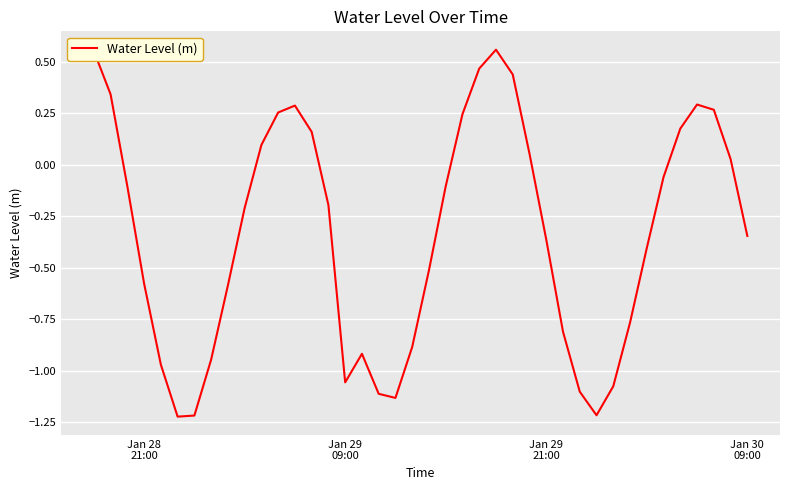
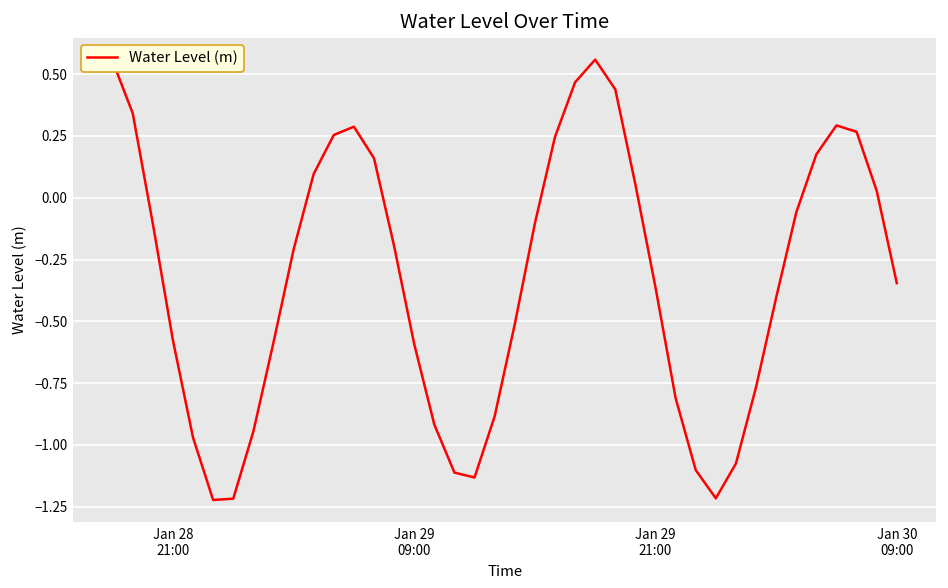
Jan 29 09:00: -1.06 -> -0.59
